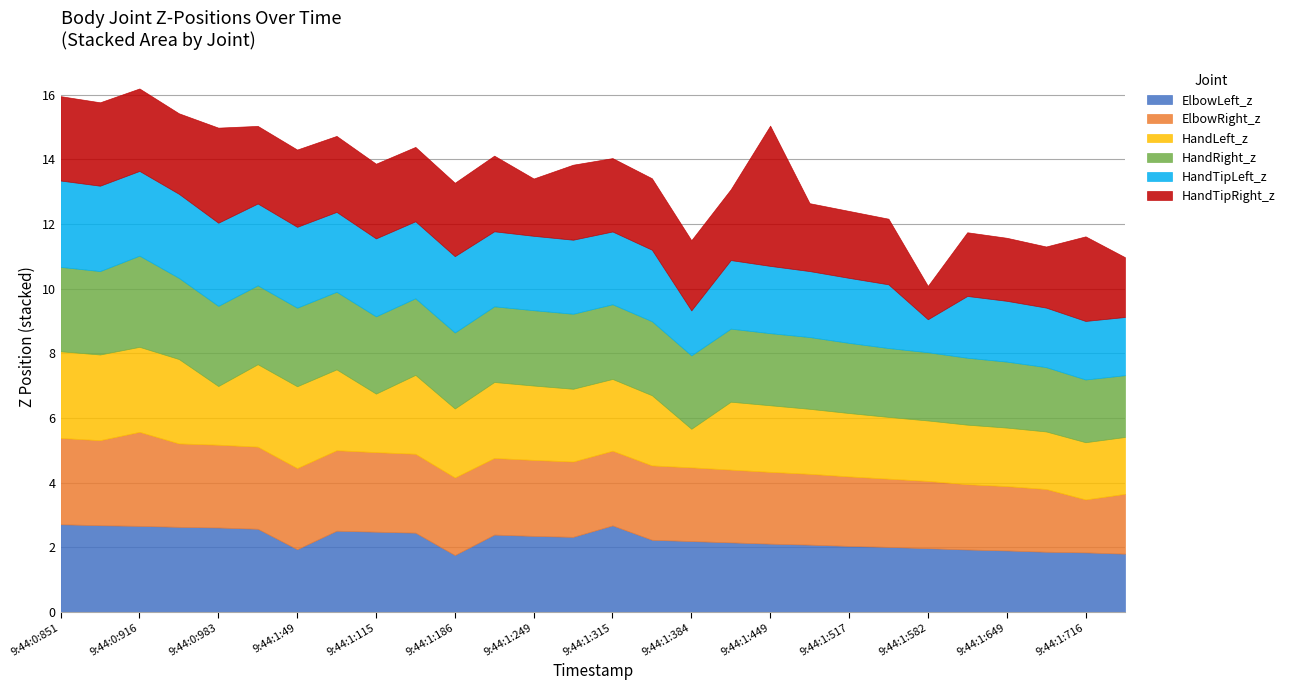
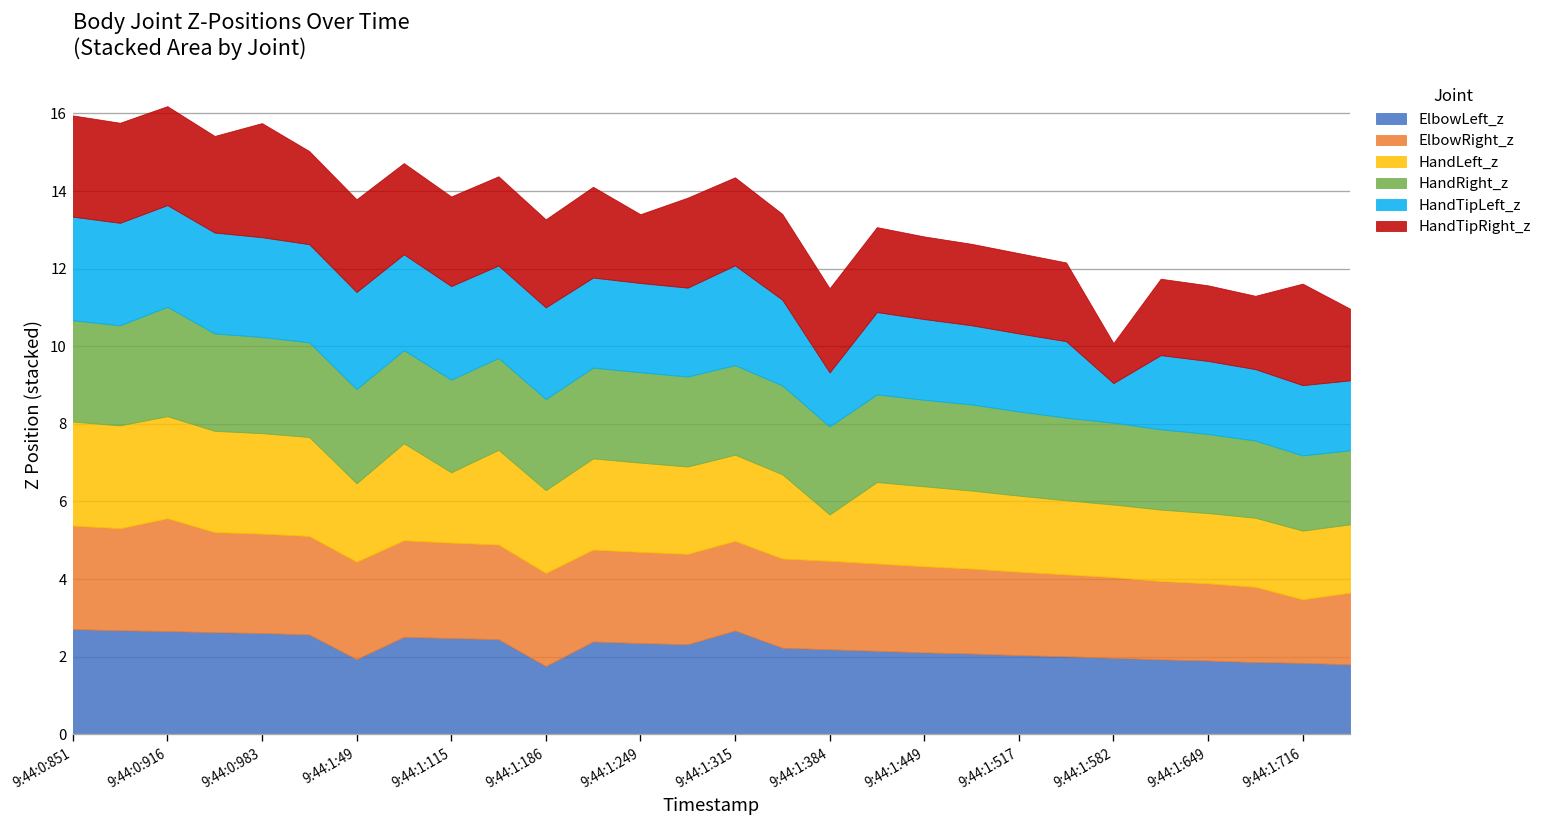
HandLeft_z, 9:44:0:983: 1.8 -> 2.6
HandLeft_z, 9:44:1:49: 2.5 -> 2.0
HandTipLeft_z, 9:44:1:315: 2.3 -> 2.6
HandTipRight_z, 9:44:1:449: 4.3 -> 2.1
